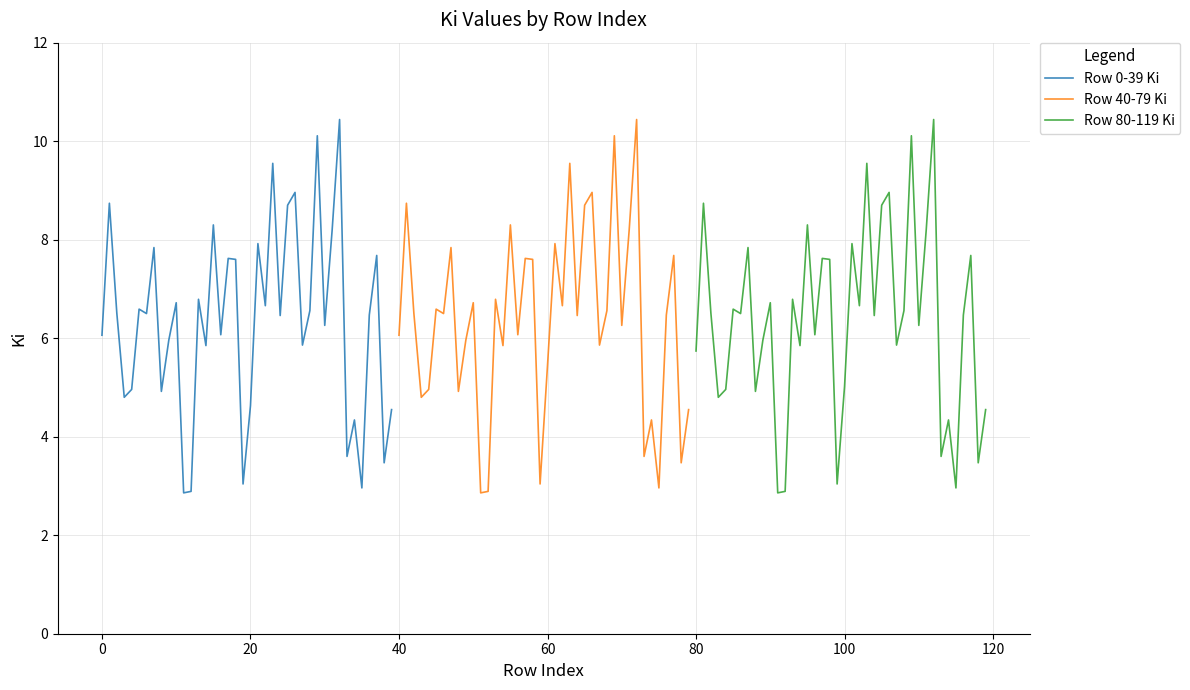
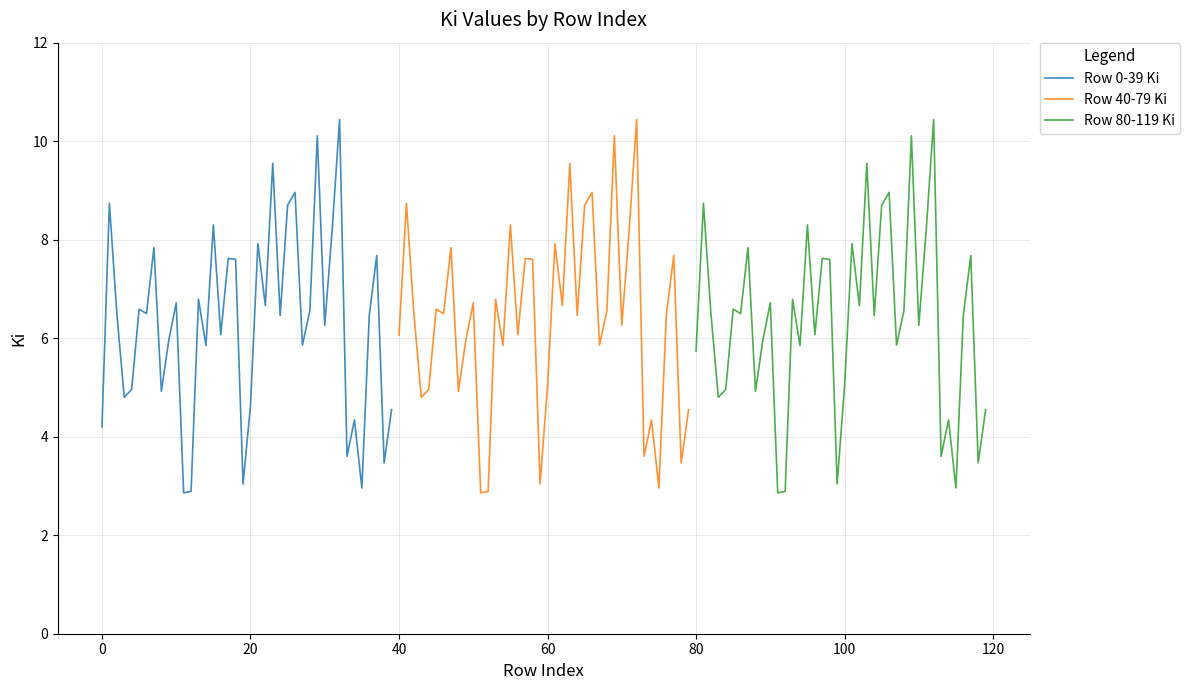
Row 0-39 Ki, 0: 6.1 -> 4.2
Row 40-79 Ki, 60: 5.5 -> 5.0
